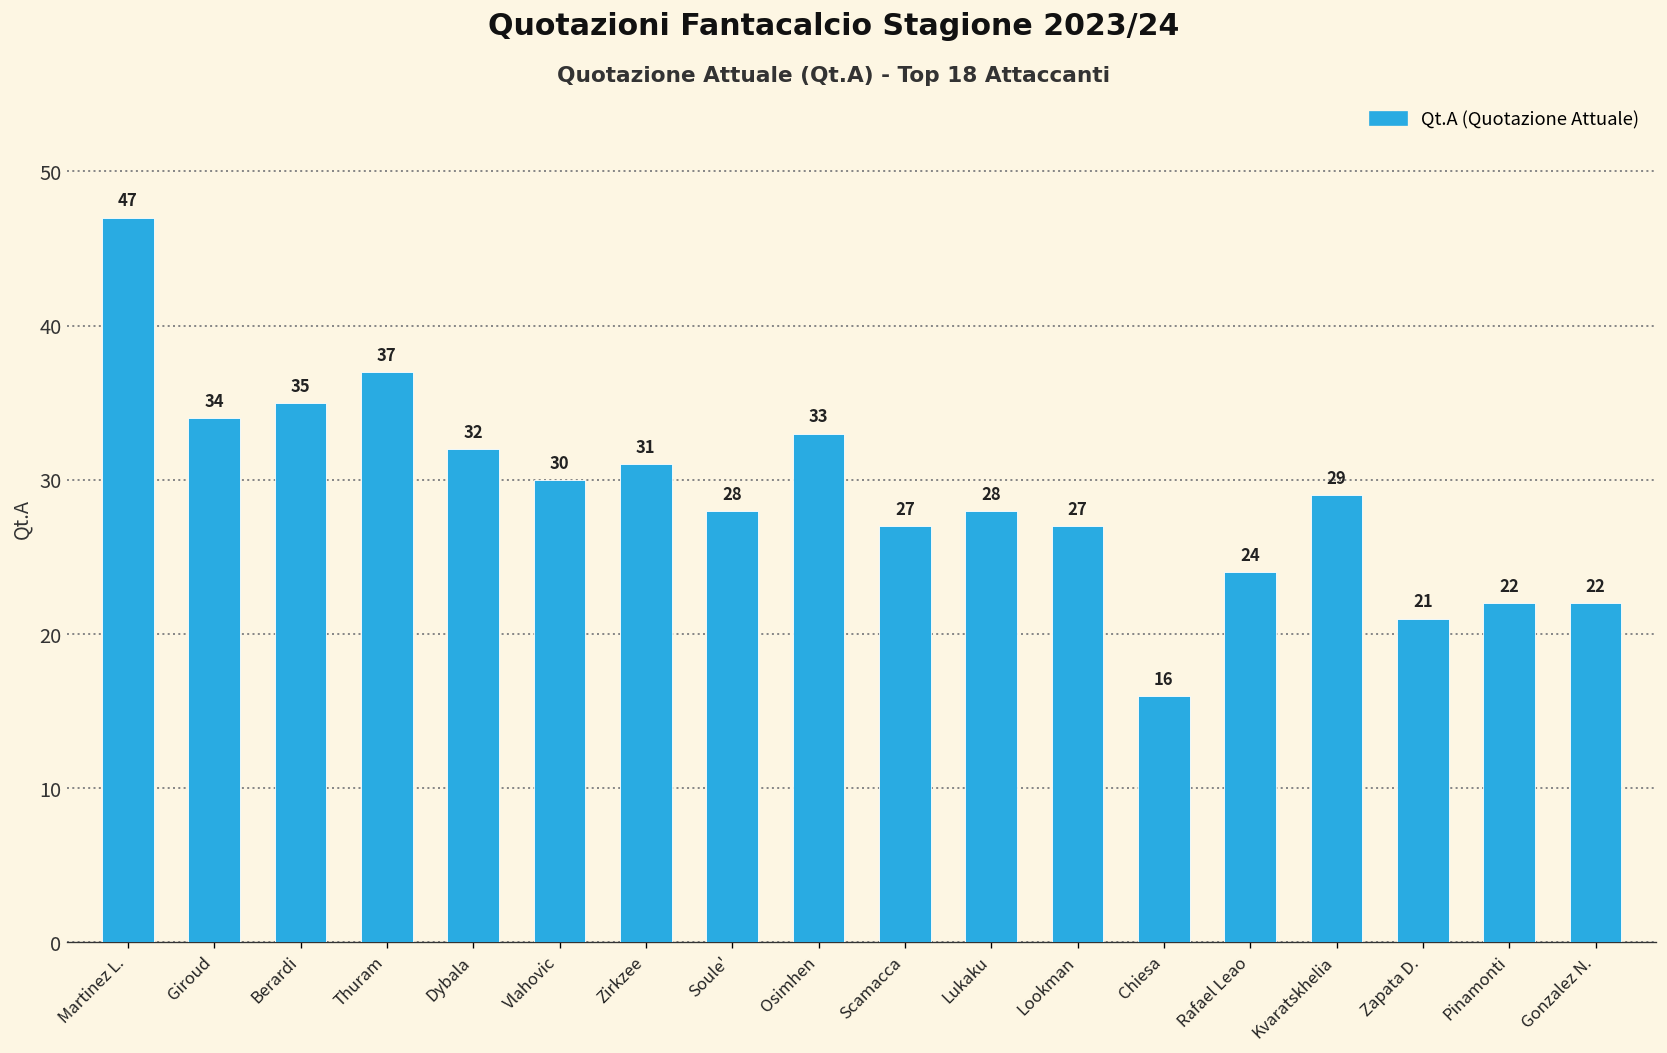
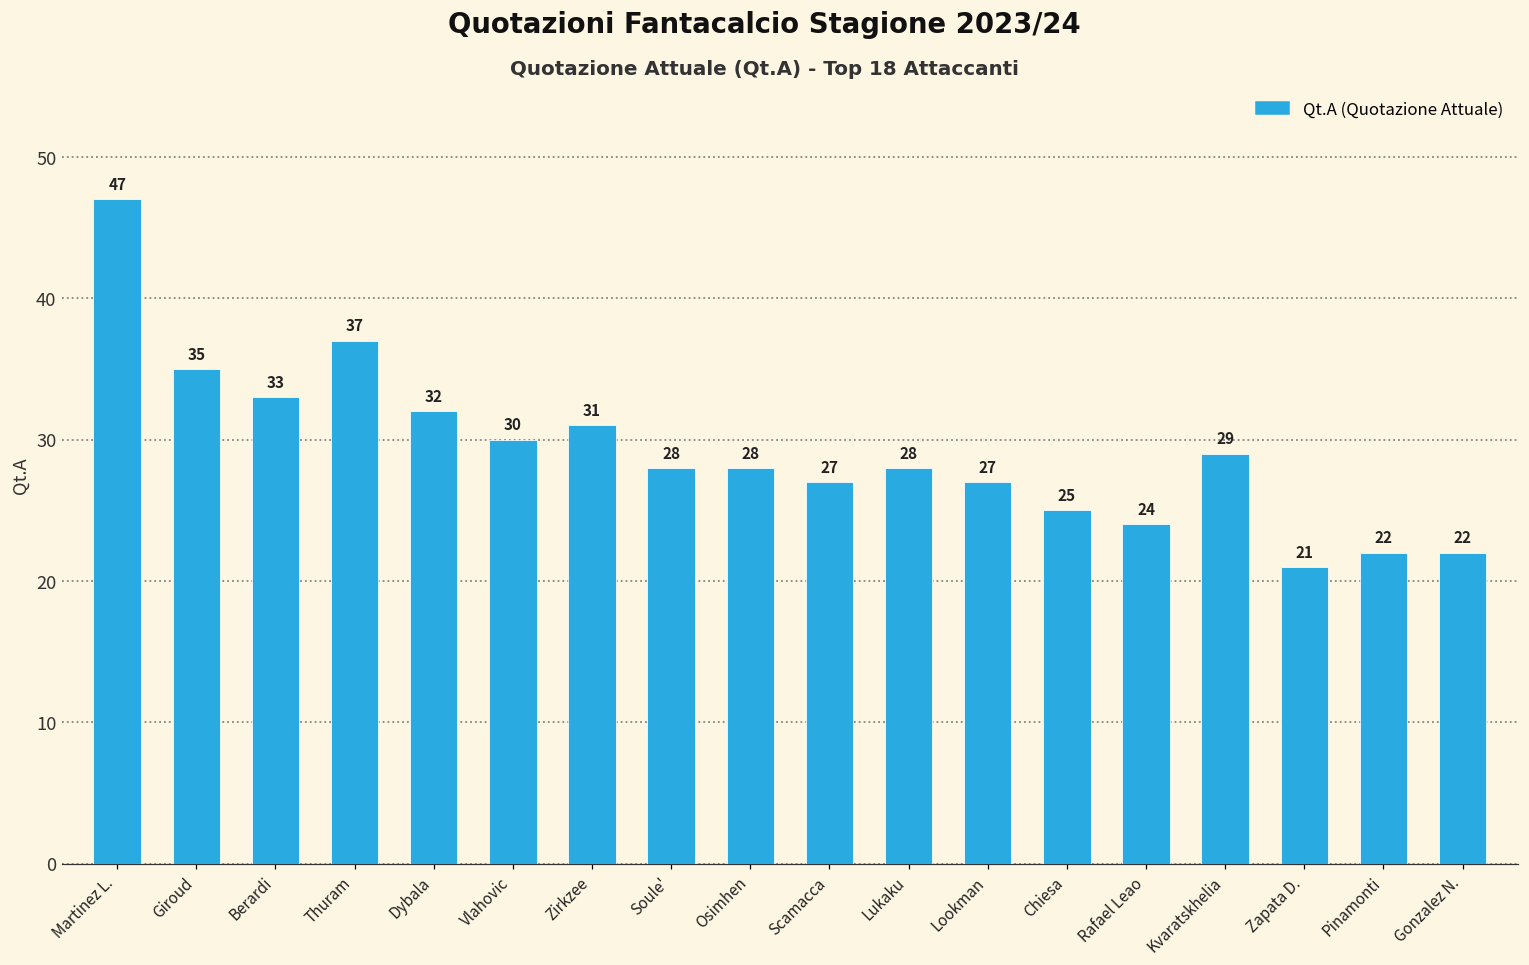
Giroud: 34 -> 35
Berardi: 35 -> 33
Osimhen: 33 -> 28
Chiesa: 16 -> 25
